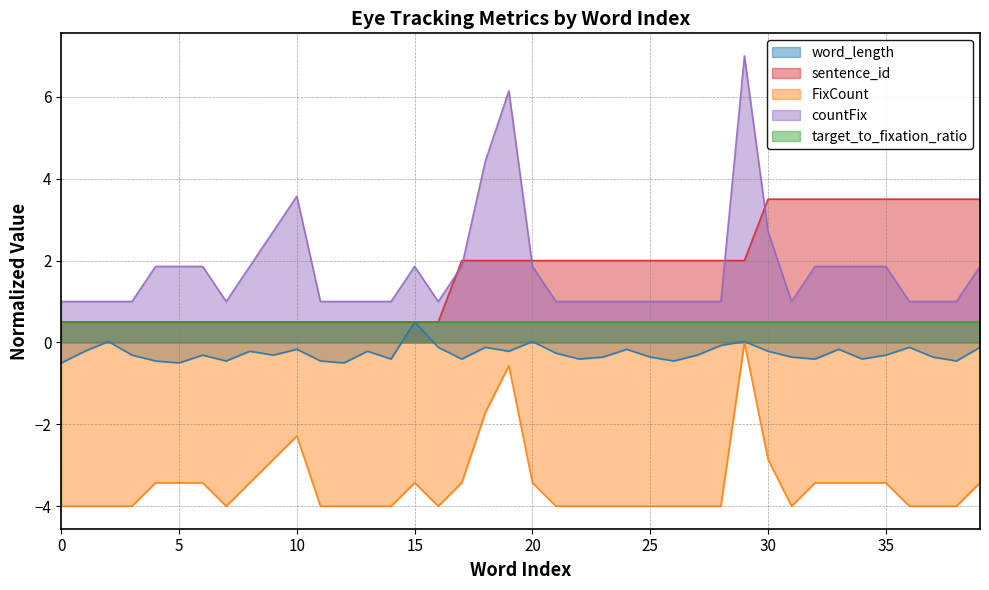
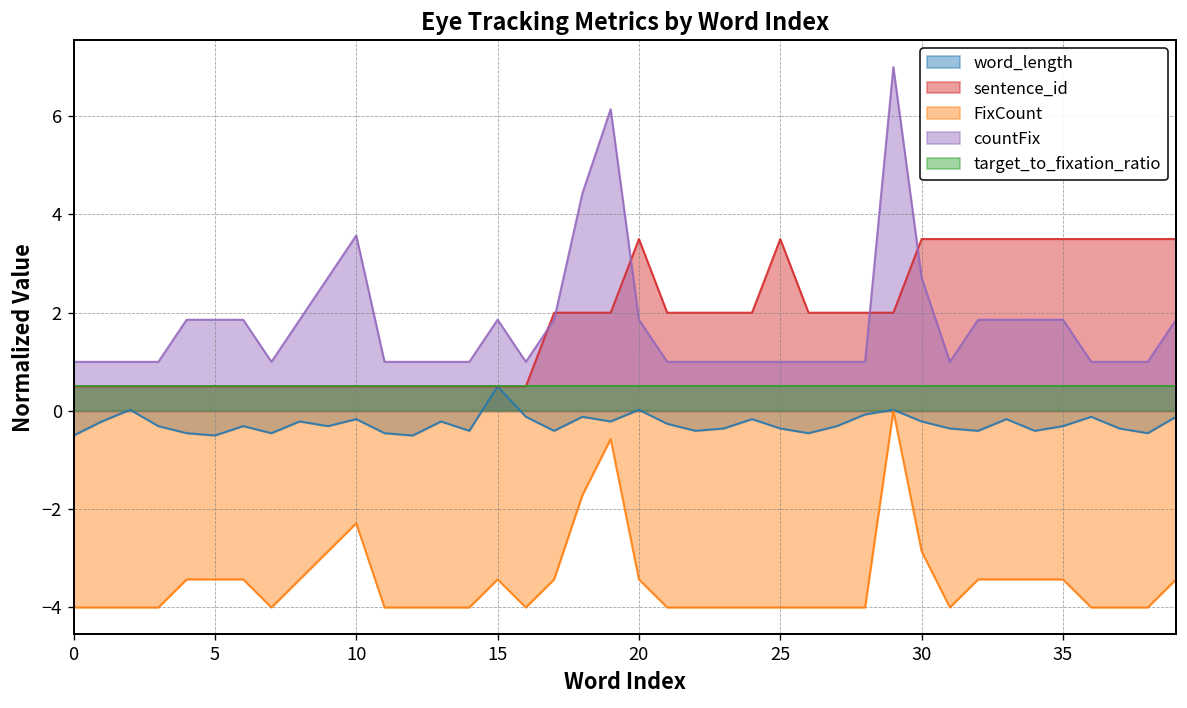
sentence_id, 20: 2.0 -> 3.5
sentence_id, 25: 2.0 -> 3.5
